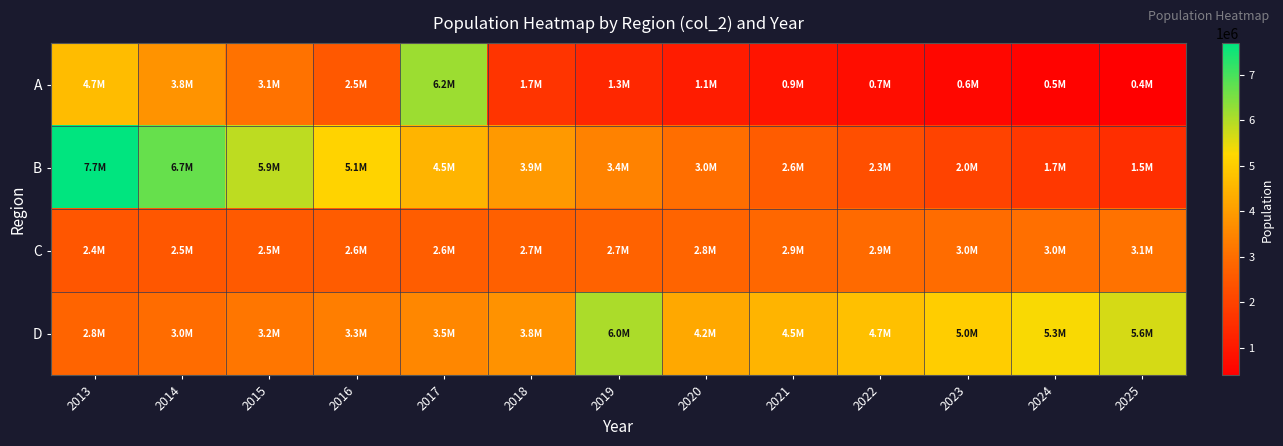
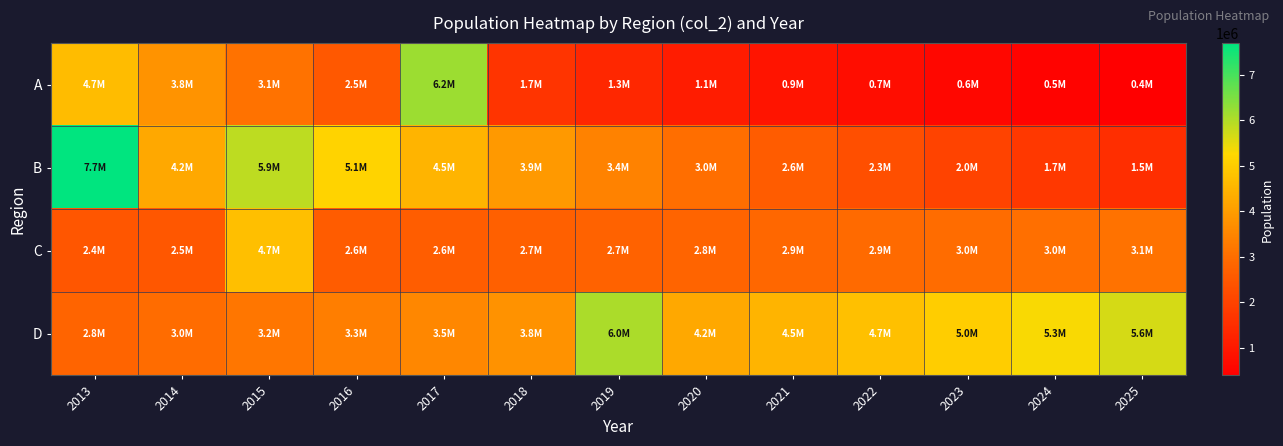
B, 2014: 6.7M -> 4.2M
C, 2015: 2.5M -> 4.7M
